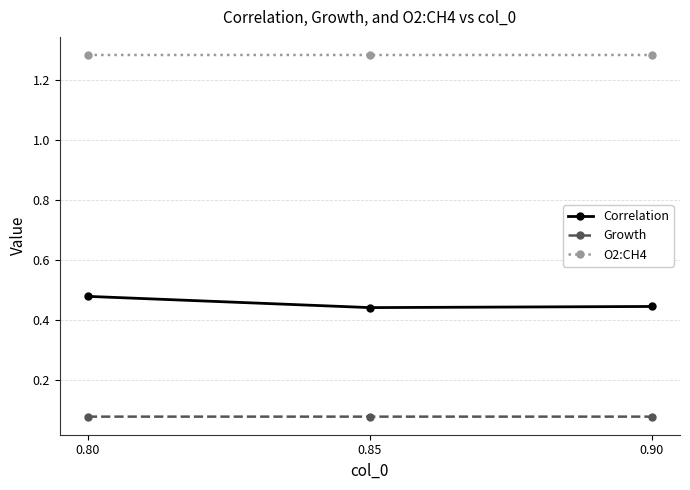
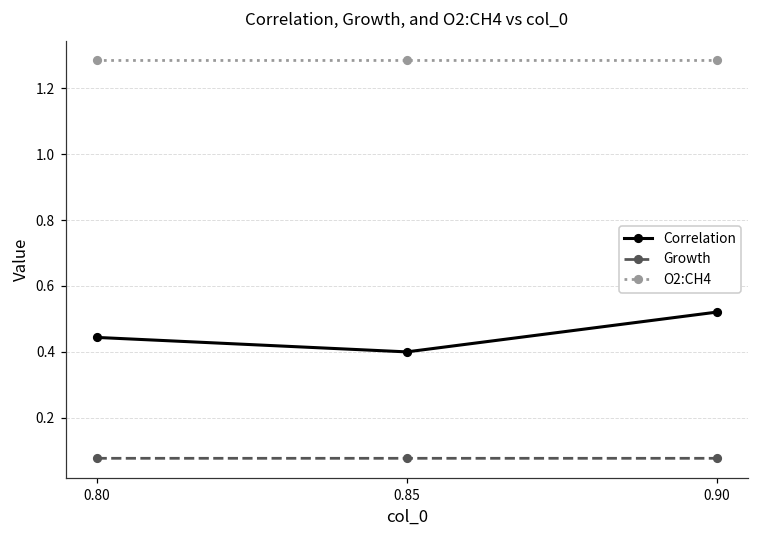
Correlation, 0.80: 0.48 -> 0.44
Correlation, 0.85: 0.44 -> 0.40
Correlation, 0.90: 0.44 -> 0.52
